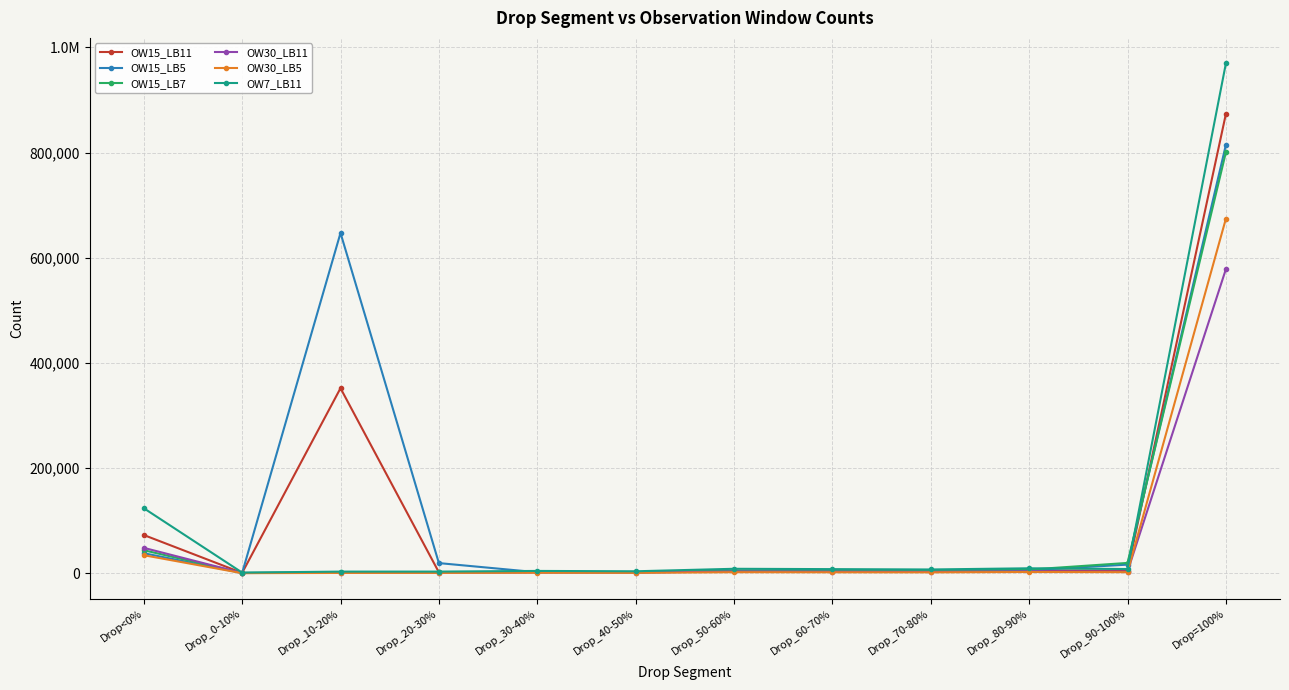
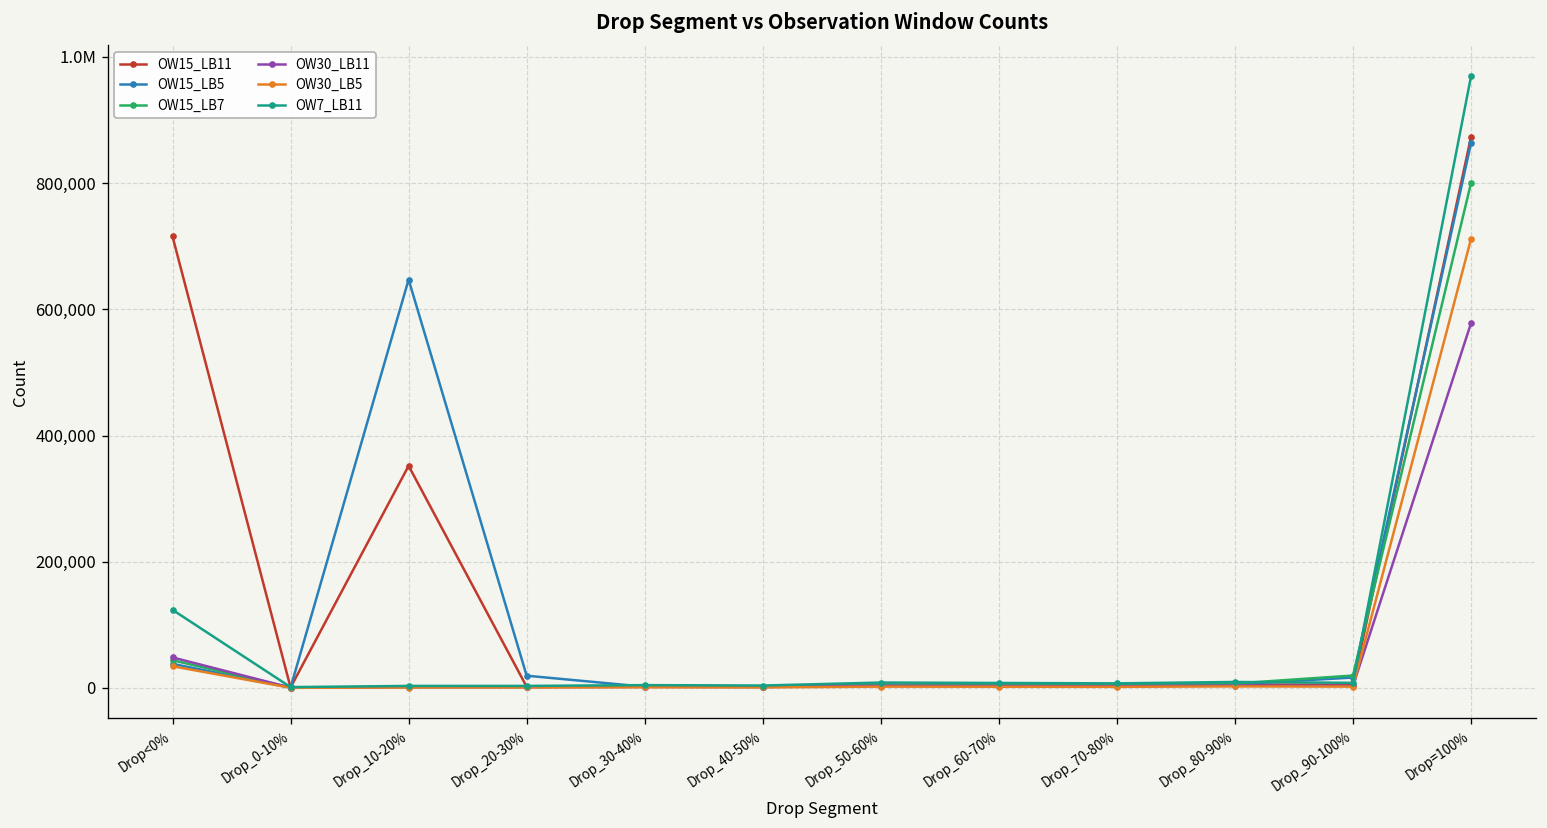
OW15_LB11, Drop<0%: 70,000 -> 720,000
OW15_LB5, Drop=100%: 810,000 -> 860,000
OW30_LB5, Drop=100%: 670,000 -> 710,000
